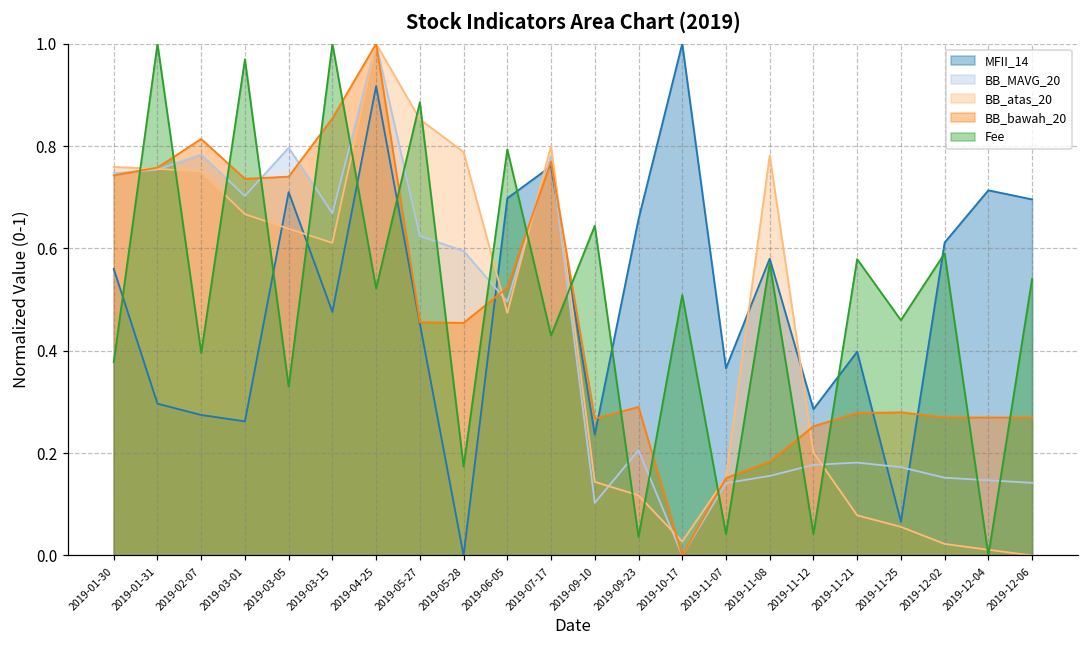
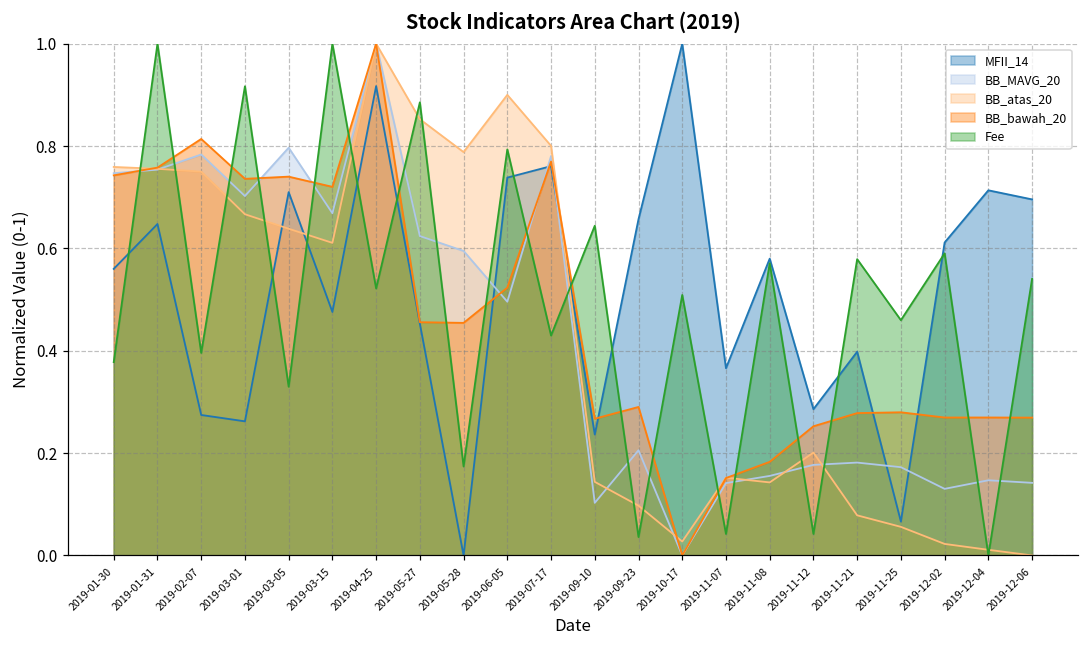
MFII_14, 2019-01-31: 0.30 -> 0.65
Fee, 2019-03-01: 0.97 -> 0.92
BB_bawah_20, 2019-03-15: 0.85 -> 0.72
MFII_14, 2019-06-05: 0.70 -> 0.74
BB_atas_20, 2019-06-05: 0.47 -> 0.90
BB_atas_20, 2019-09-23: 0.12 -> 0.10
BB_atas_20, 2019-11-08: 0.78 -> 0.14
BB_MAVG_20, 2019-12-02: 0.15 -> 0.13
